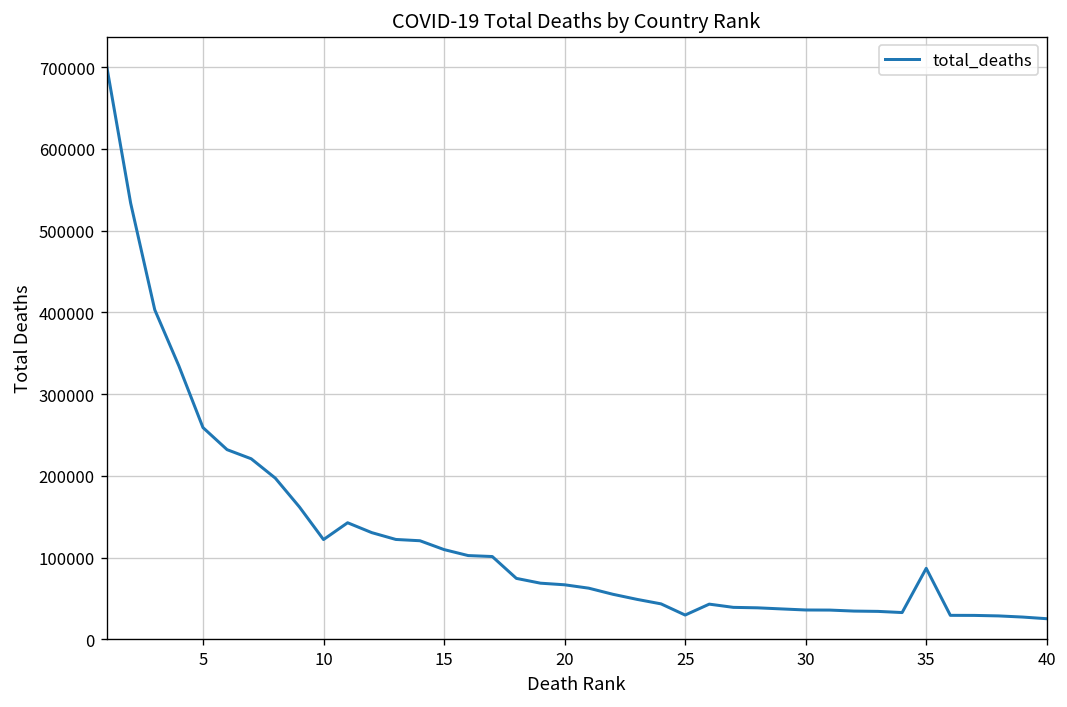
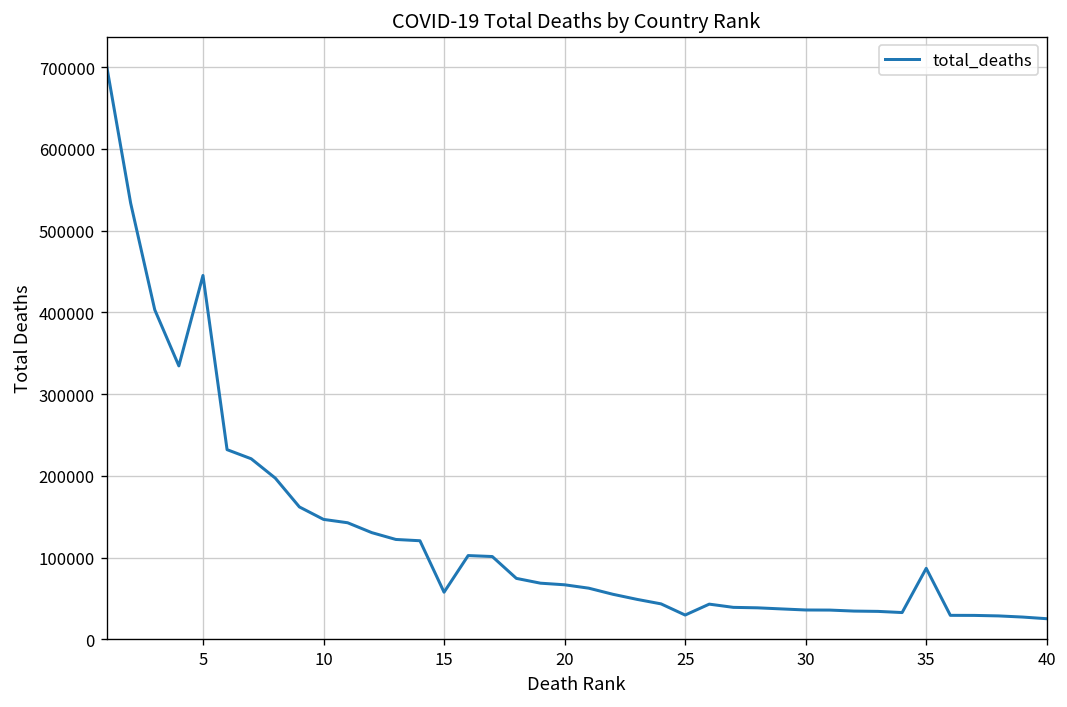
5: 260000 -> 450000
10: 120000 -> 150000
15: 110000 -> 60000
